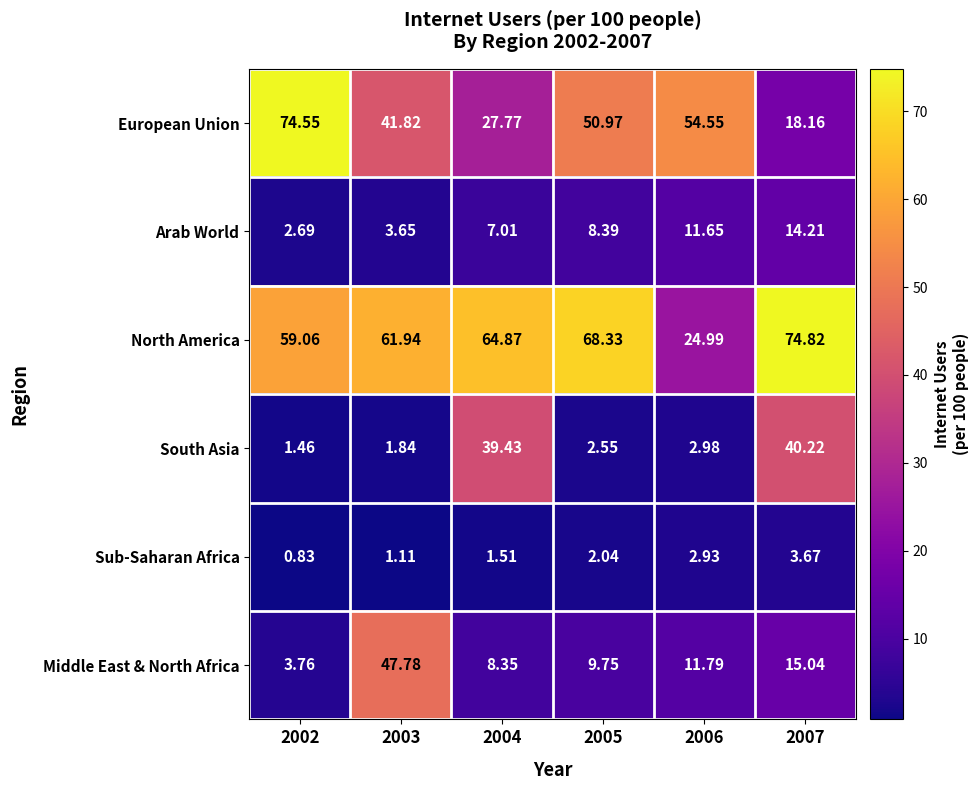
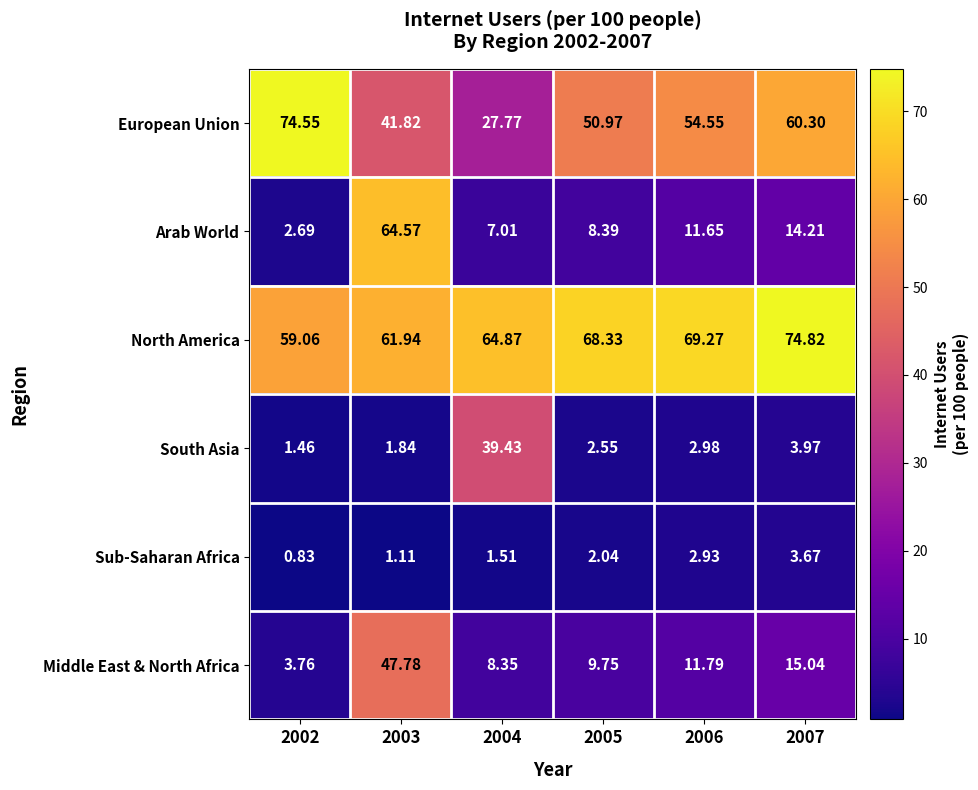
European Union, 2007: 18.16 -> 60.30
Arab World, 2003: 3.65 -> 64.57
North America, 2006: 24.99 -> 69.27
South Asia, 2007: 40.22 -> 3.97
